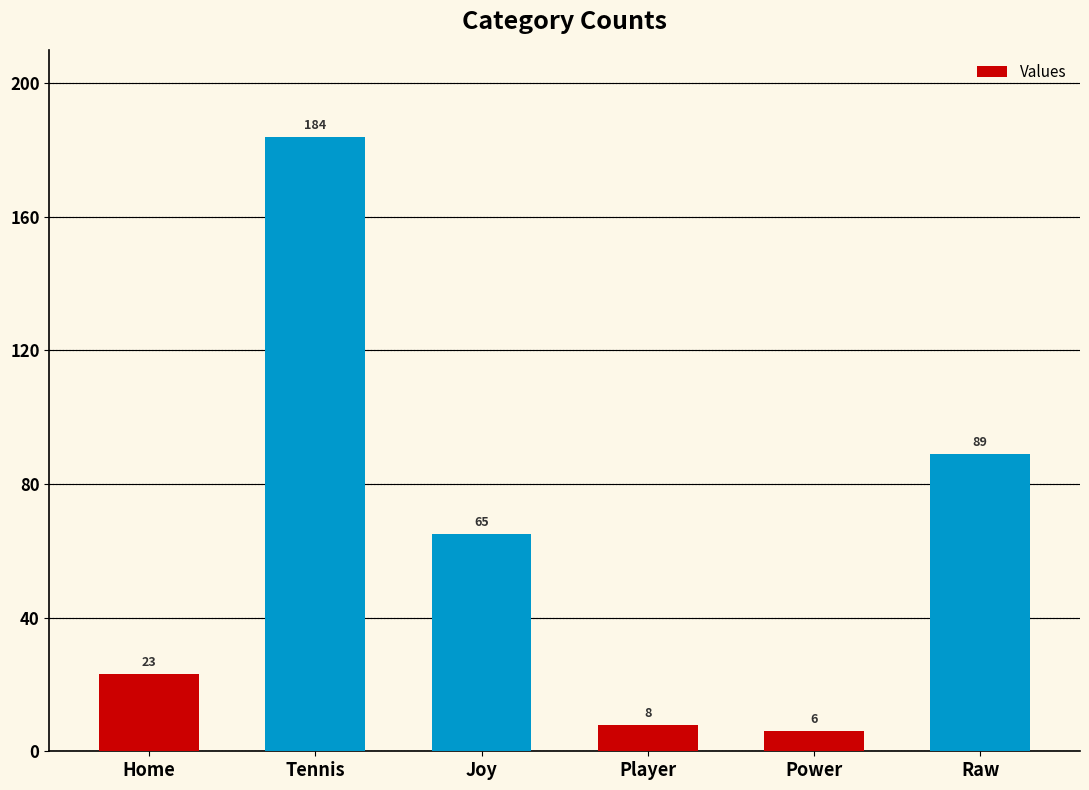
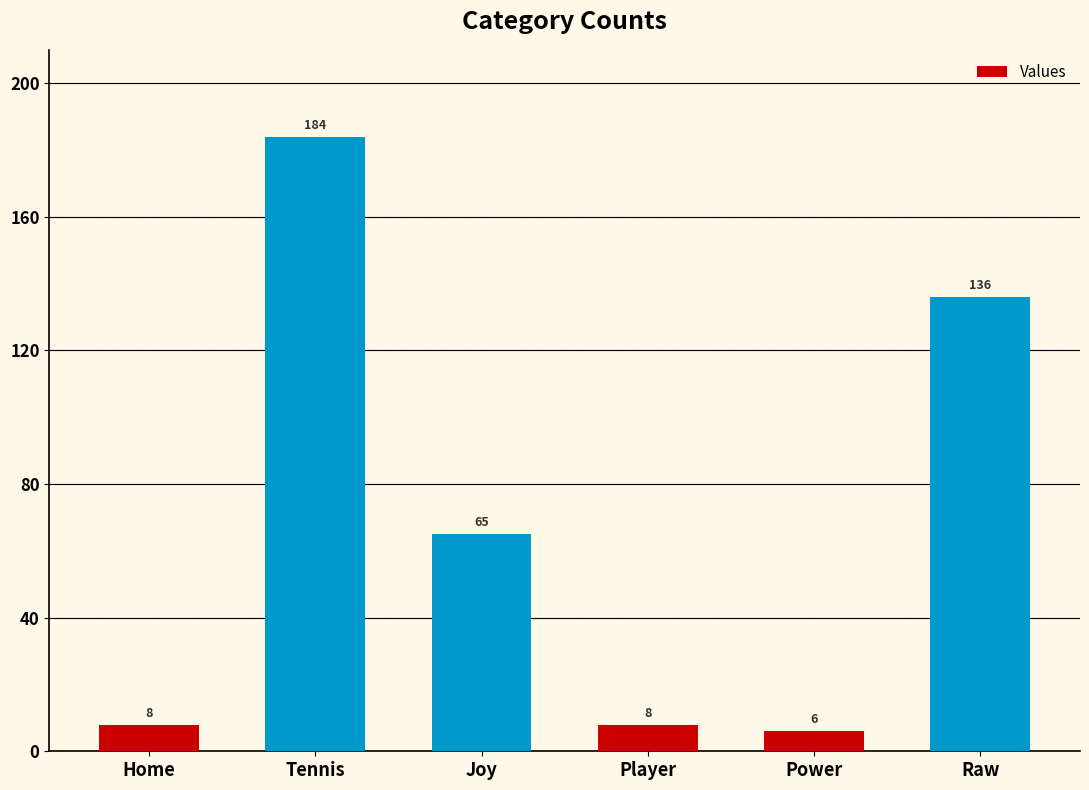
Home: 23 -> 8
Raw: 89 -> 136
